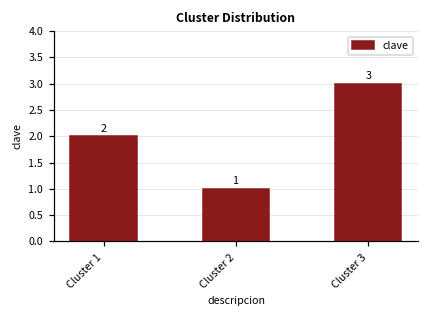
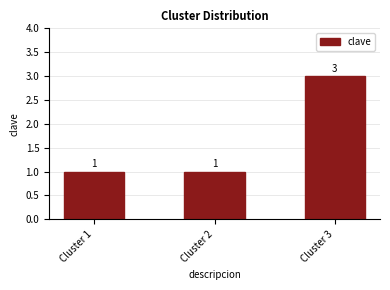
Cluster 1: 2 -> 1
